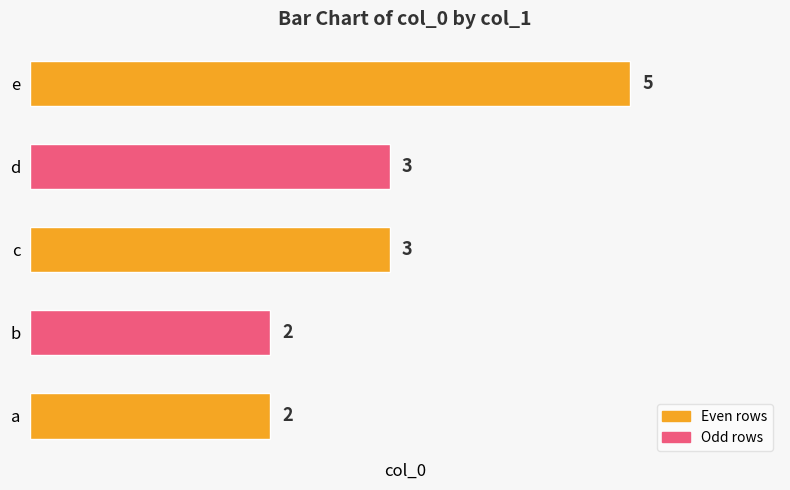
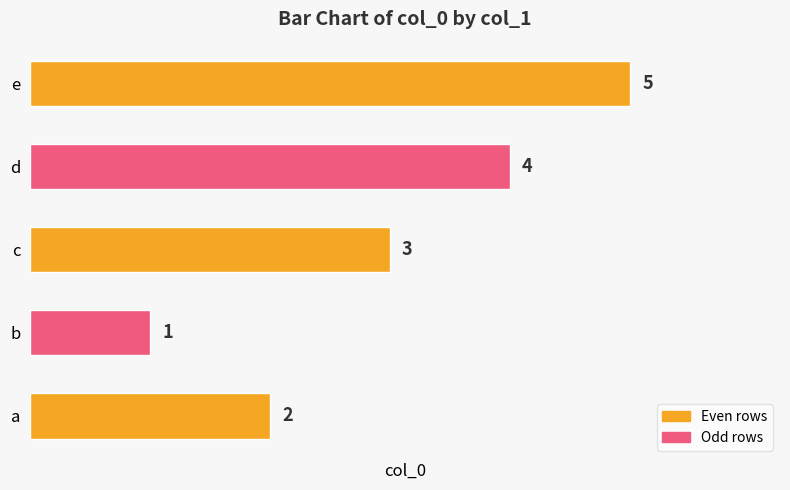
d: 3 -> 4
b: 2 -> 1
